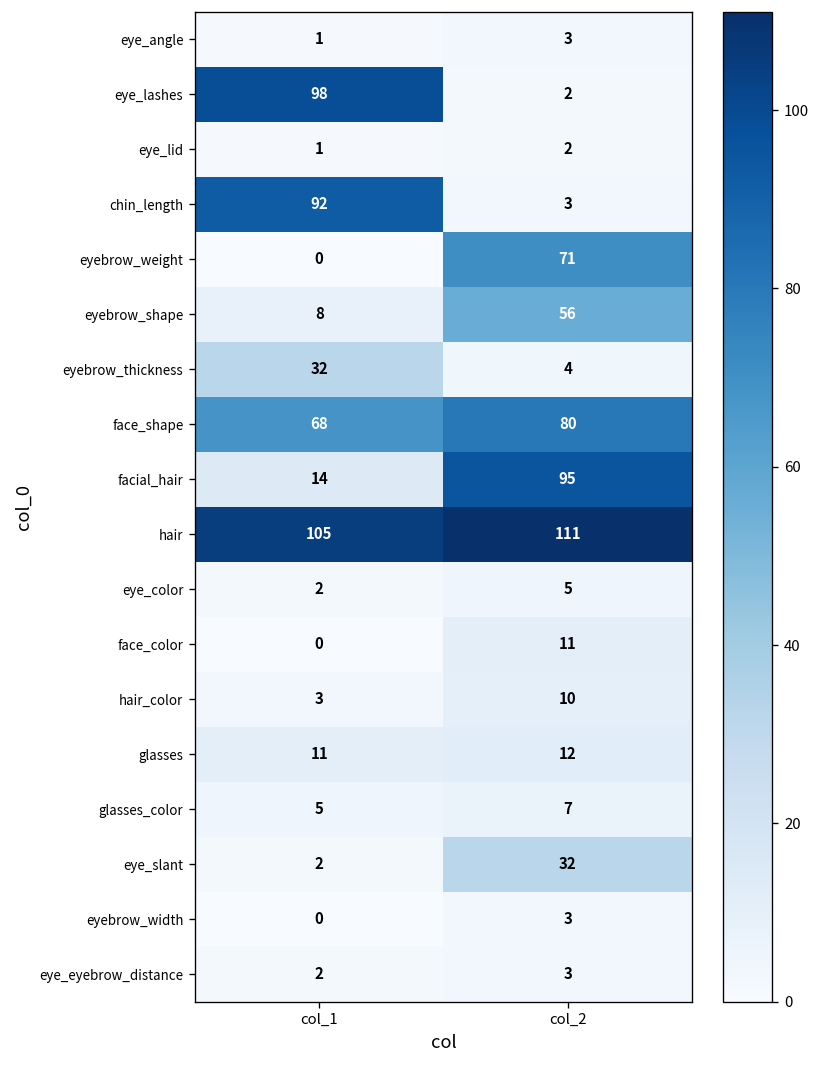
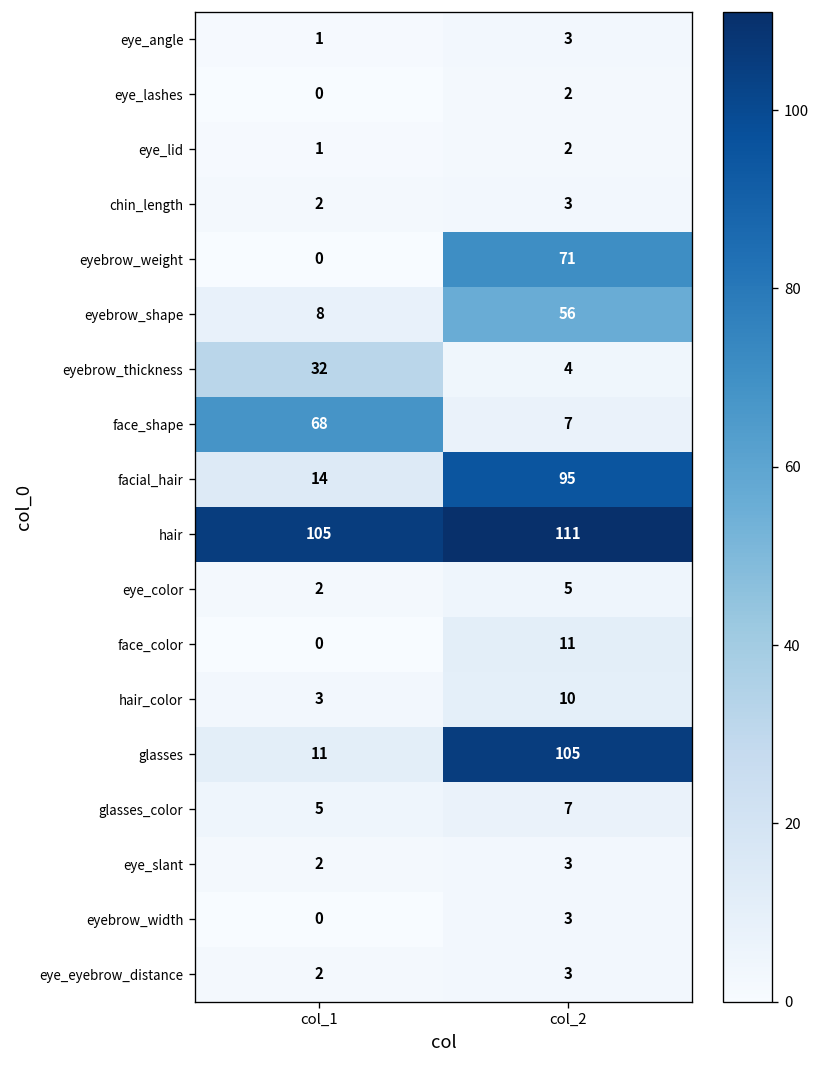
eye_lashes, col_1: 98 -> 0
chin_length, col_1: 92 -> 2
face_shape, col_2: 80 -> 7
glasses, col_2: 12 -> 105
eye_slant, col_2: 32 -> 3
